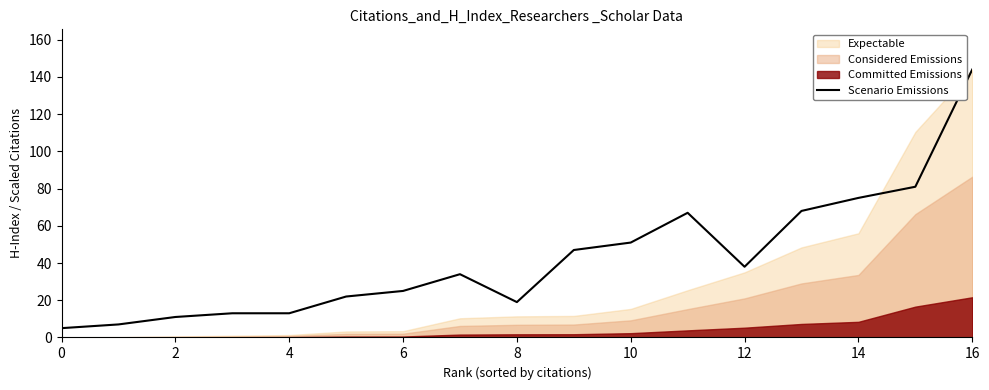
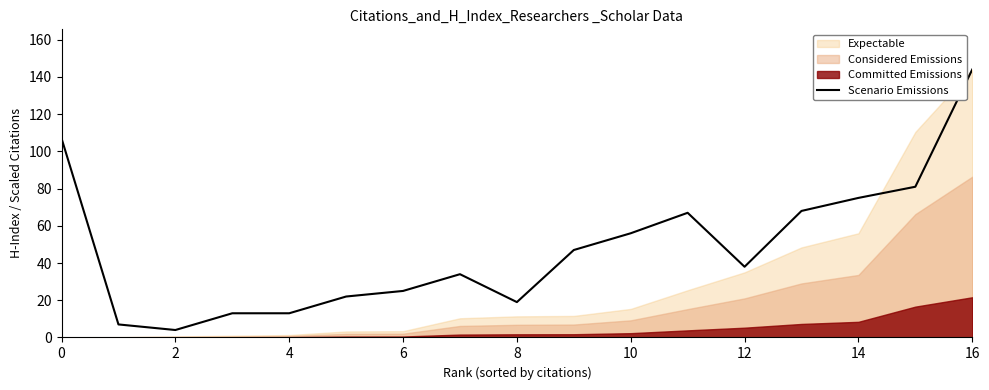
Scenario Emissions, 0: 5 -> 107
Scenario Emissions, 2: 11 -> 4
Scenario Emissions, 10: 51 -> 56
